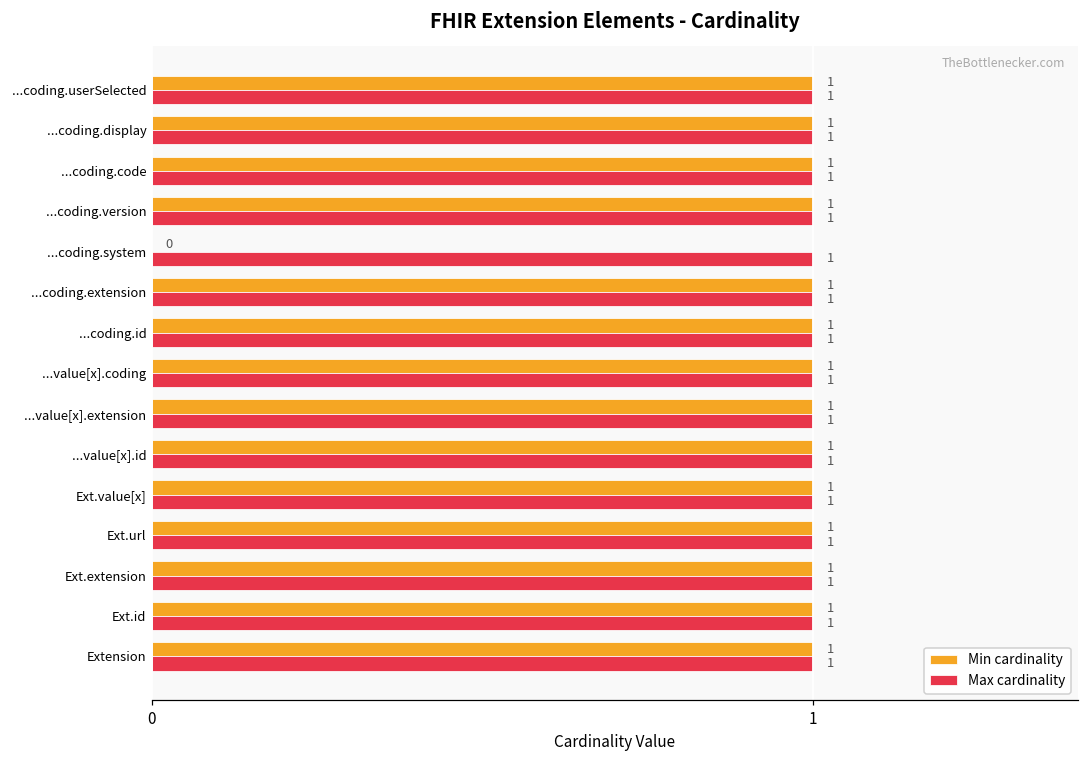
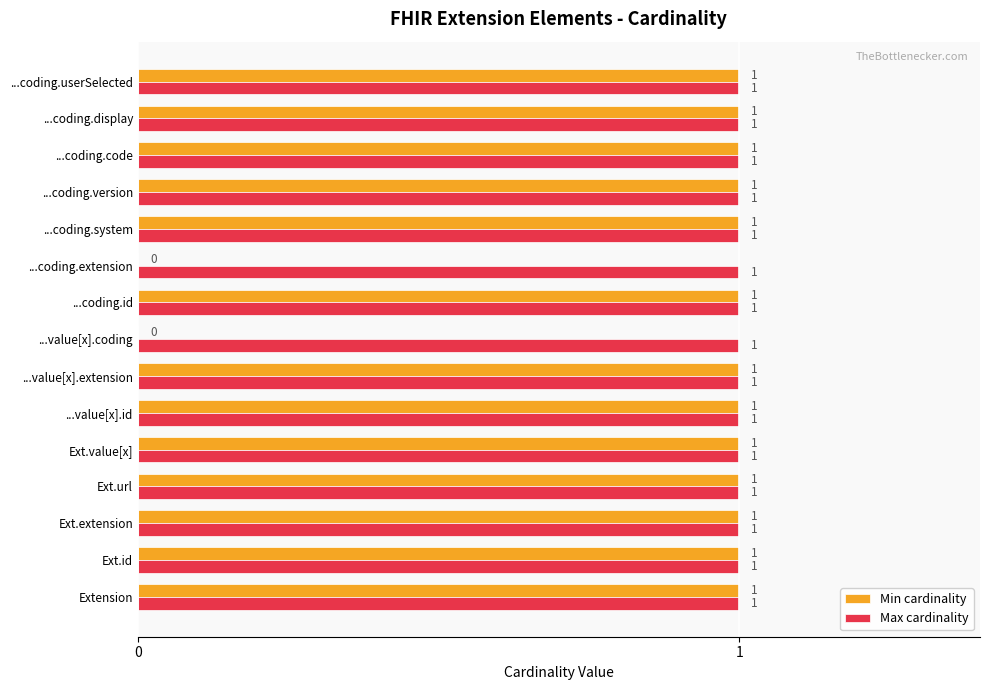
Min cardinality, ...coding.system: 0 -> 1
Min cardinality, ...coding.extension: 1 -> 0
Min cardinality, ...value[x].coding: 1 -> 0
